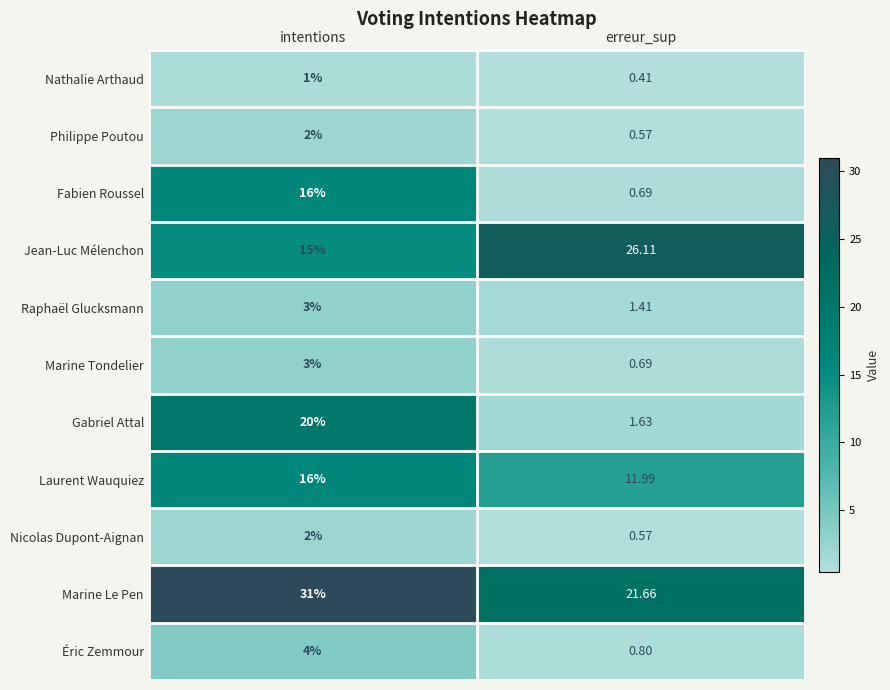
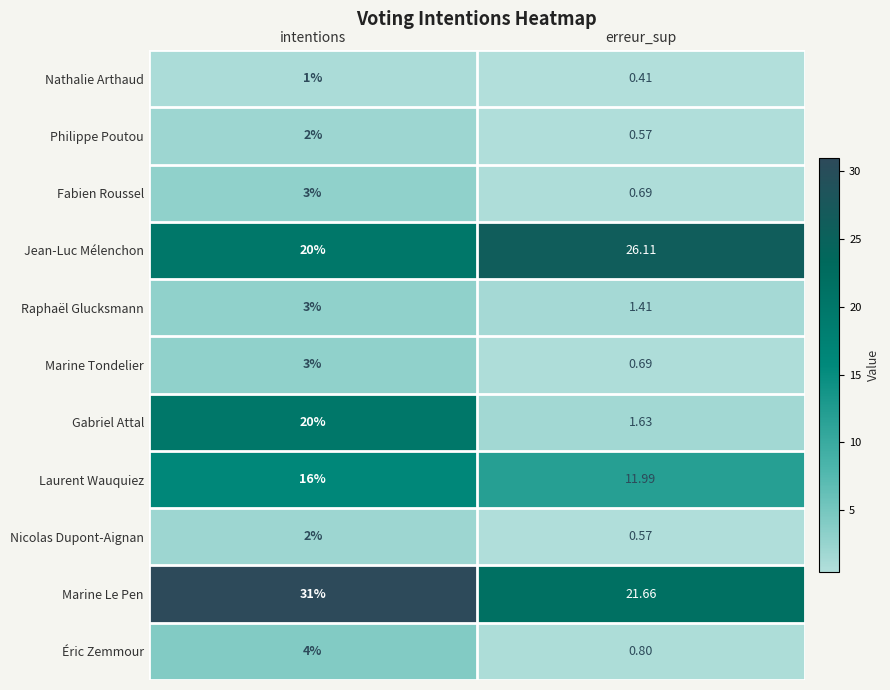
Fabien Roussel, intentions: 16% -> 3%
Jean-Luc Mélenchon, intentions: 15% -> 20%
